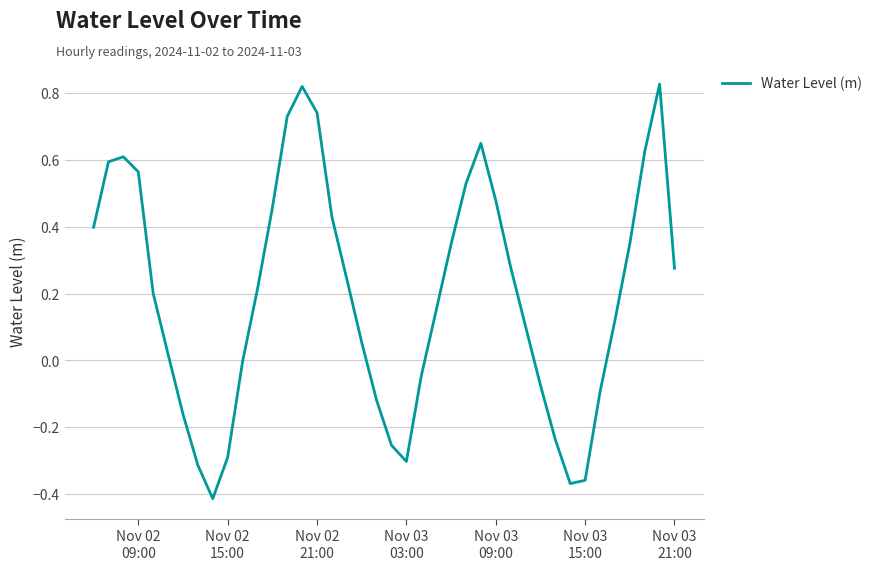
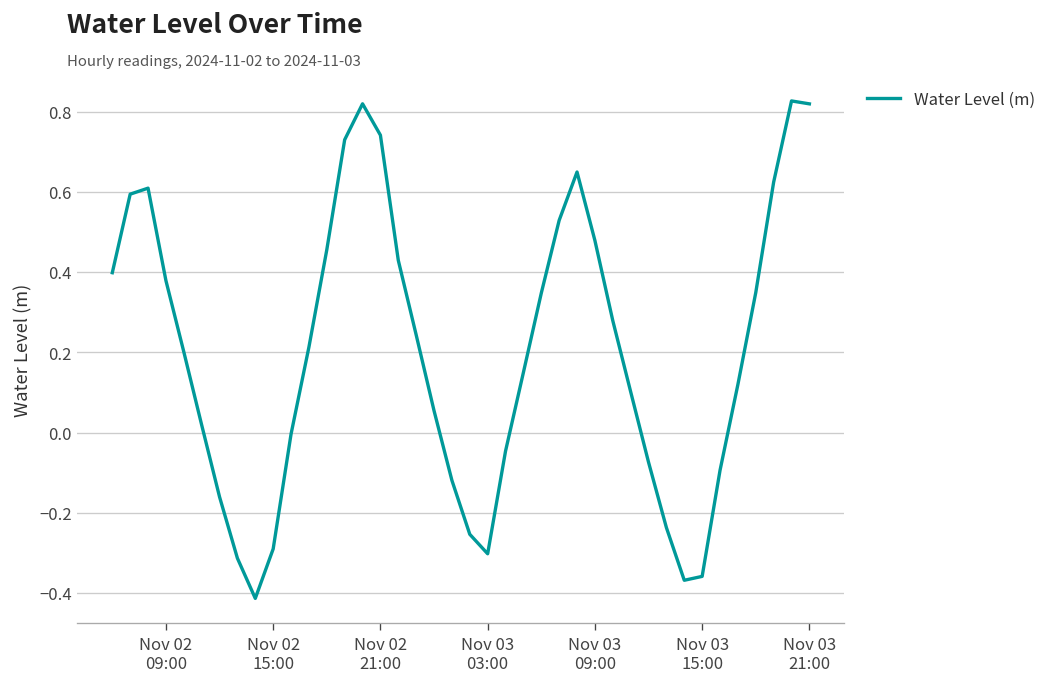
Nov 02 09:00: 0.56 -> 0.38
Nov 03 21:00: 0.28 -> 0.82
